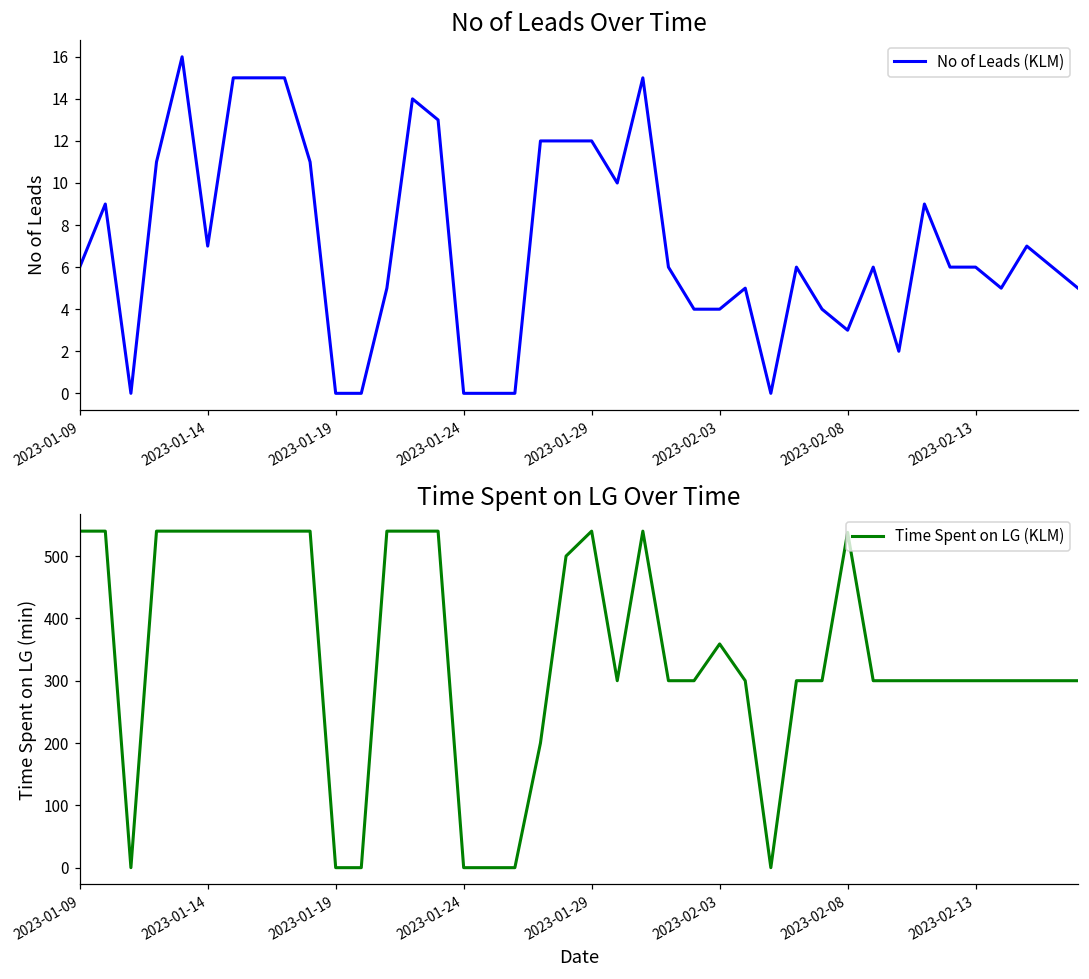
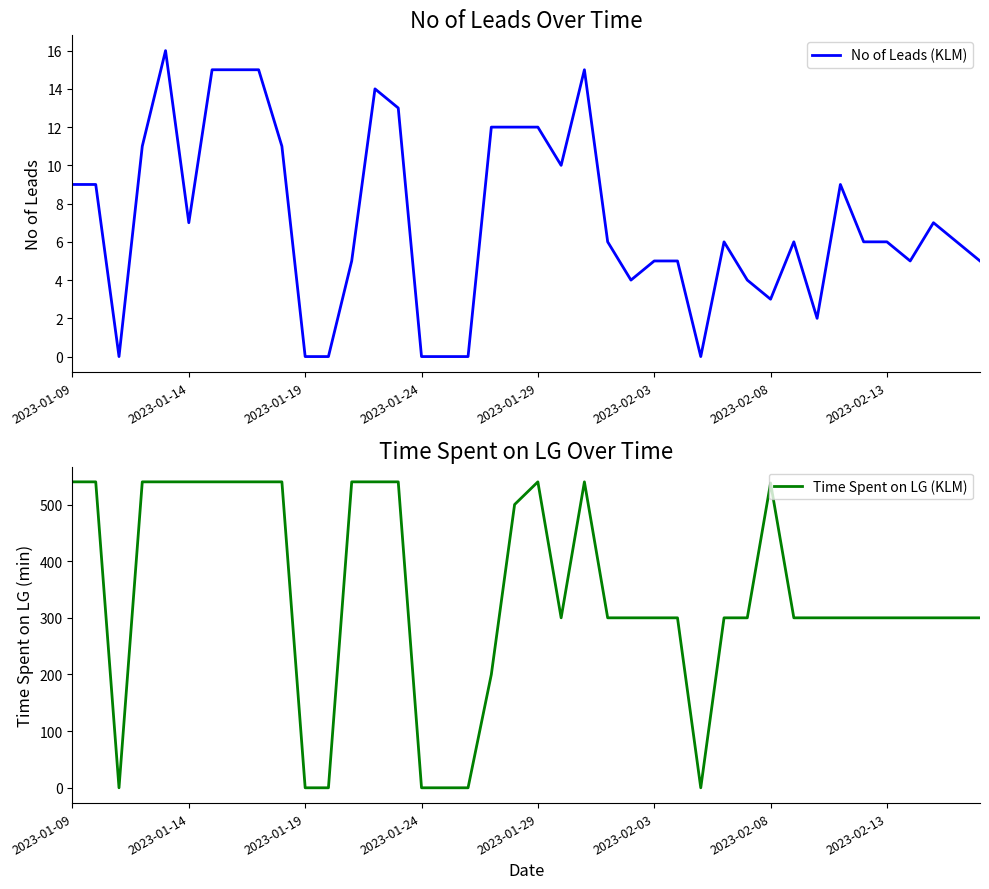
No of Leads Over Time, 2023-01-09: 6 -> 9
No of Leads Over Time, 2023-02-03: 4 -> 5
Time Spent on LG Over Time, 2023-02-03: 360 -> 300
